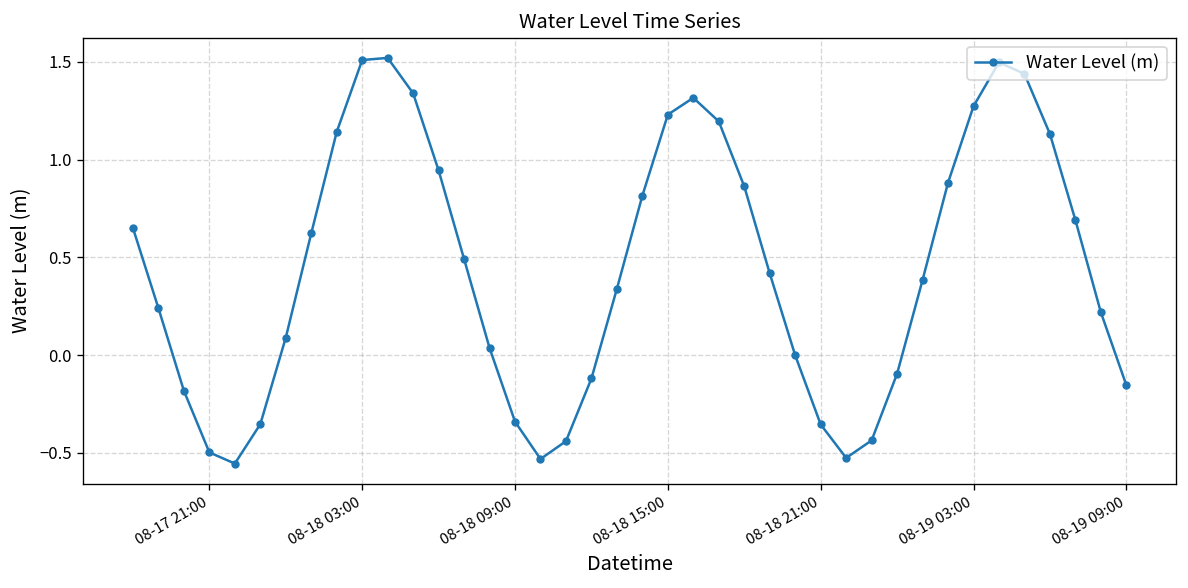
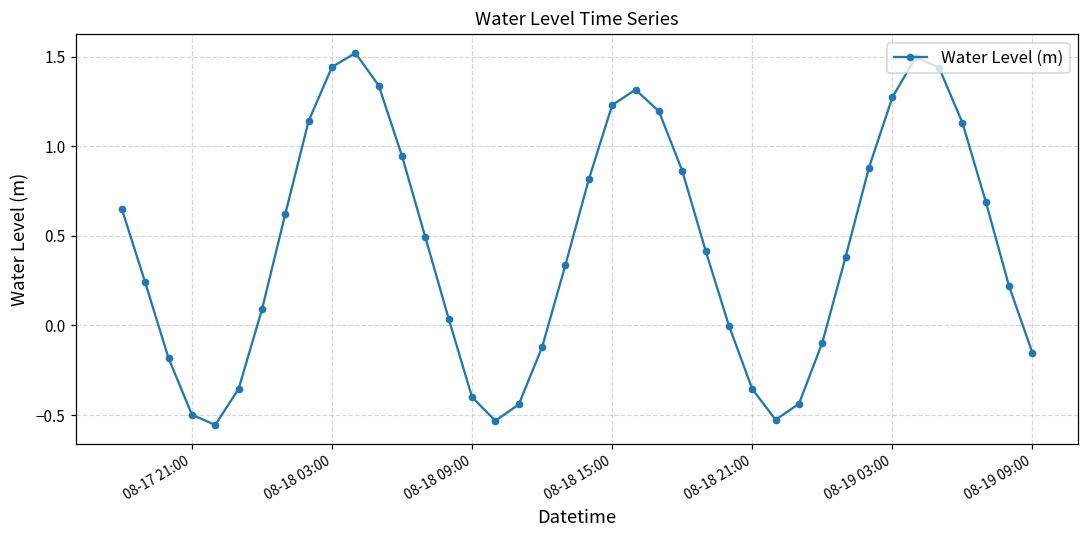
08-18 03:00: 1.51 -> 1.44
08-18 09:00: -0.34 -> -0.40
